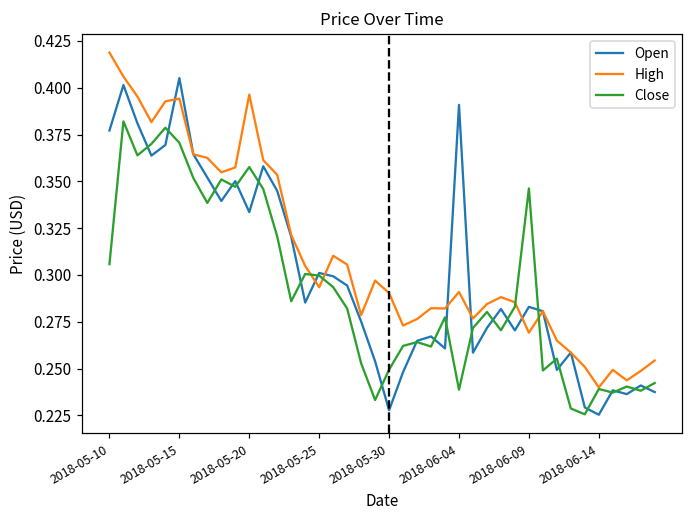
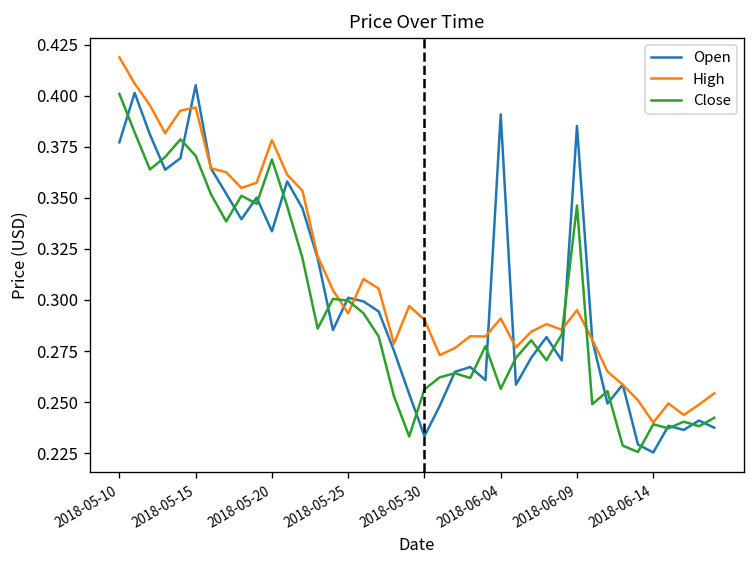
Close, 2018-05-10: 0.306 -> 0.401
High, 2018-05-20: 0.396 -> 0.378
Close, 2018-05-20: 0.358 -> 0.369
Open, 2018-05-30: 0.228 -> 0.233
Close, 2018-05-30: 0.249 -> 0.256
Close, 2018-06-04: 0.239 -> 0.257
Open, 2018-06-09: 0.283 -> 0.385
High, 2018-06-09: 0.269 -> 0.295
